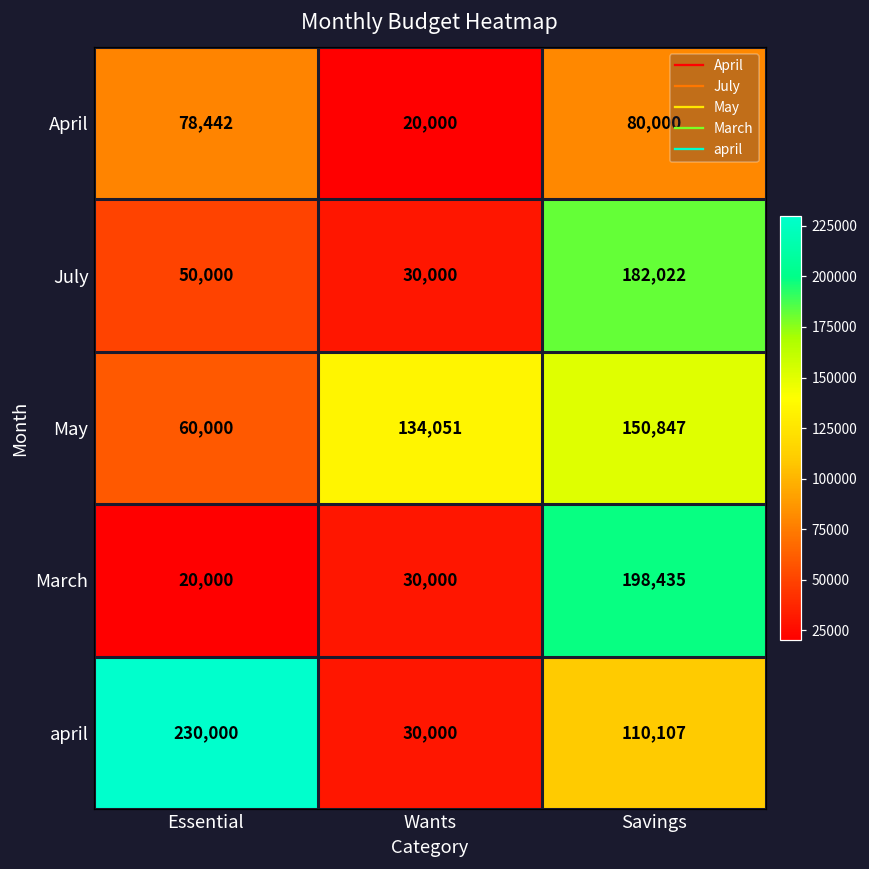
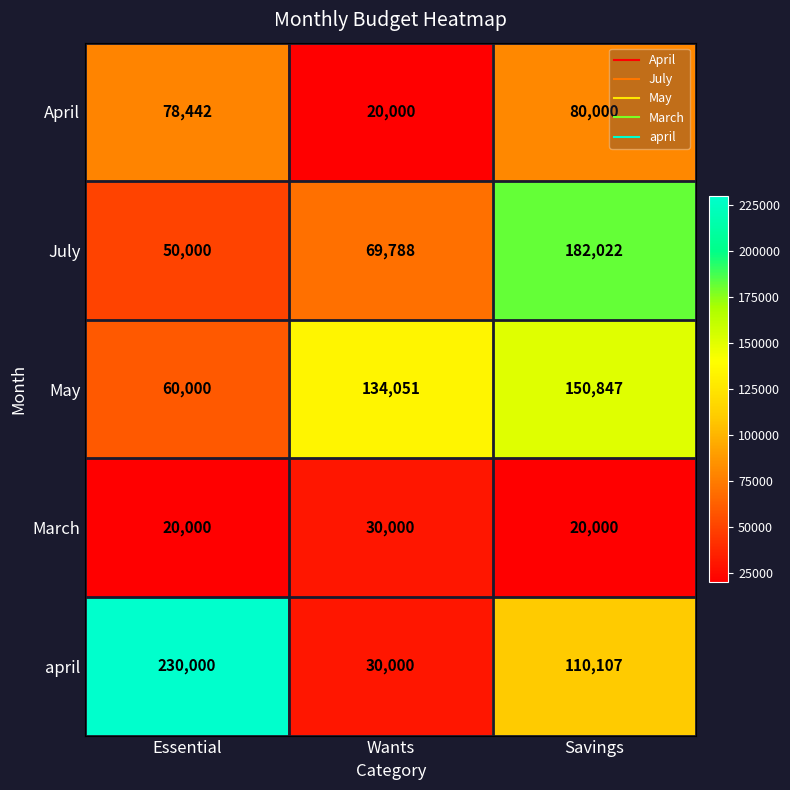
July, Wants: 30,000 -> 69,788
March, Savings: 198,435 -> 20,000
